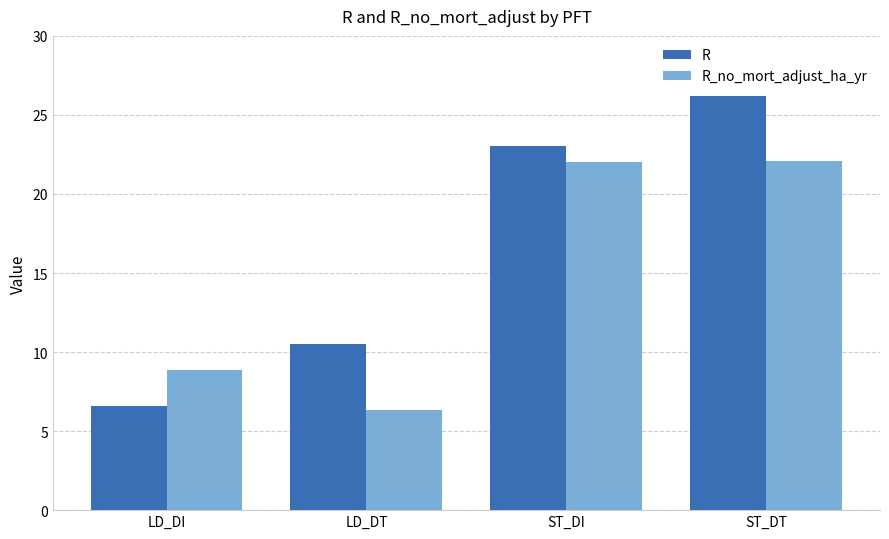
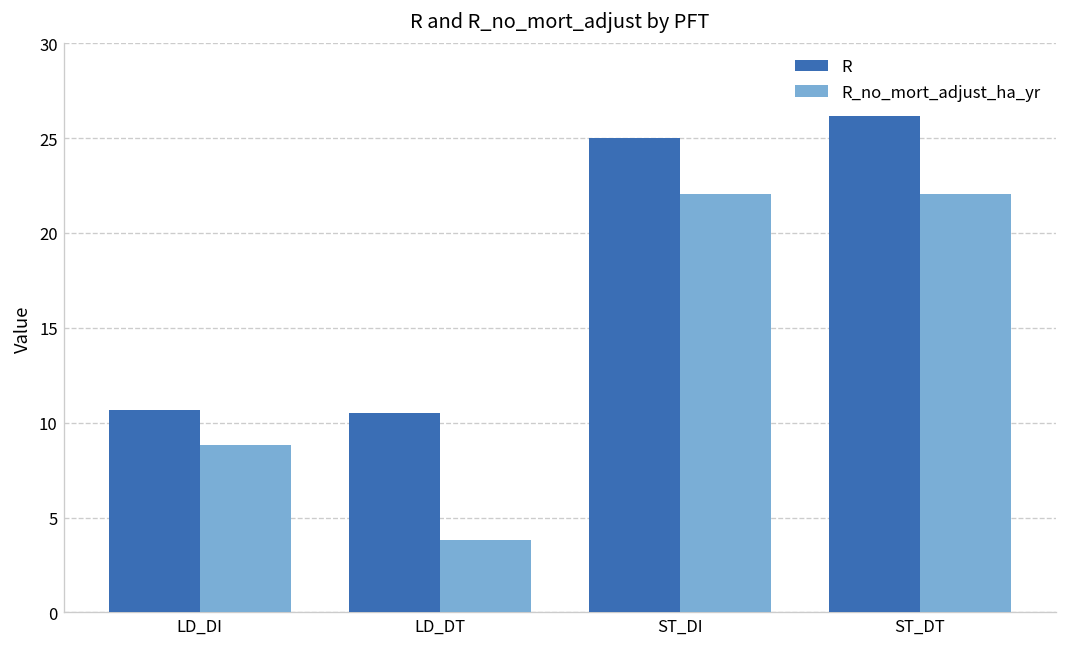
R, LD_DI: 6.6 -> 10.7
R_no_mort_adjust_ha_yr, LD_DT: 6.3 -> 3.8
R, ST_DI: 23.0 -> 25.0
